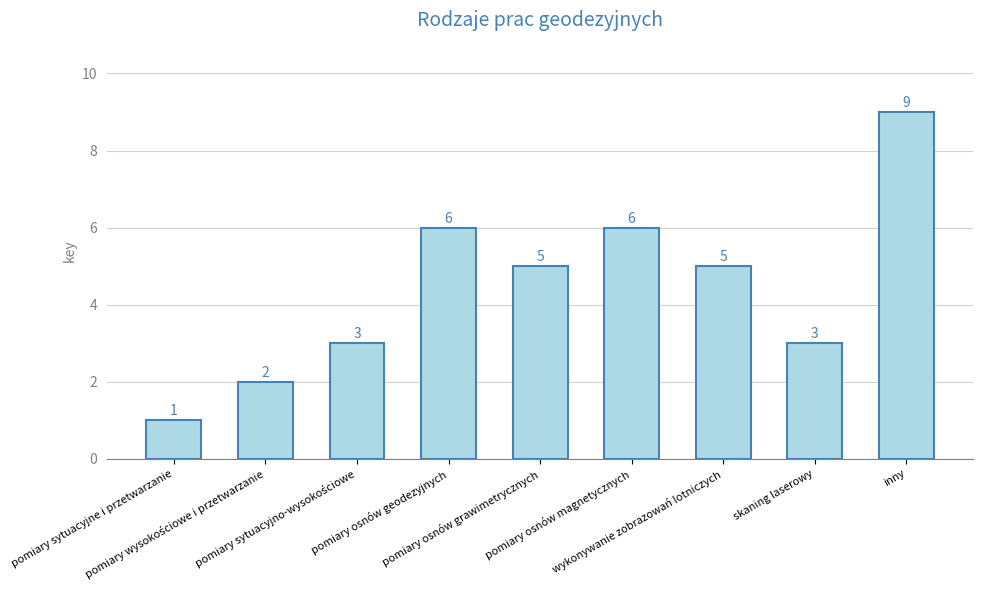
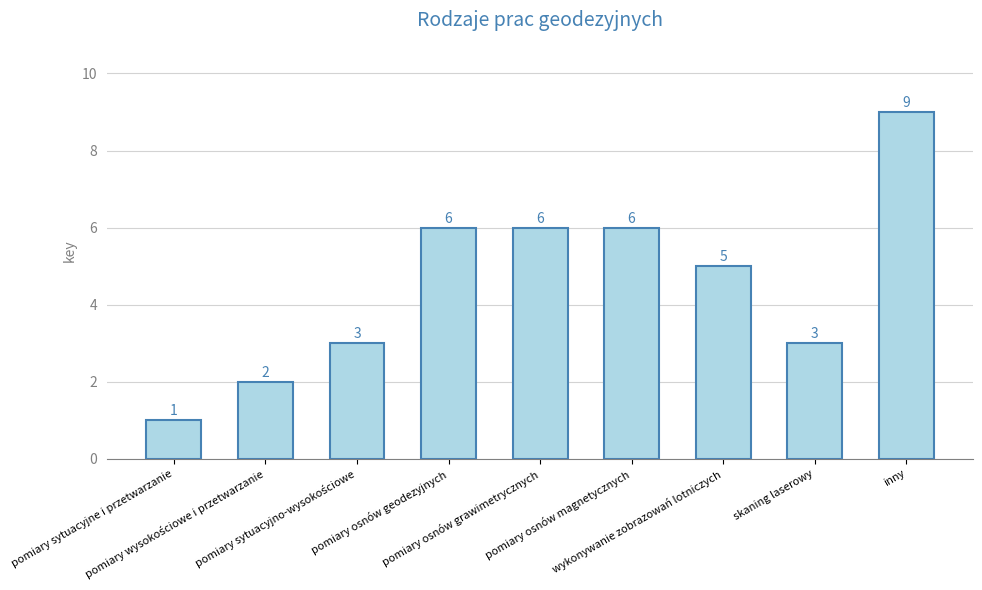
pomiary osnów grawimetrycznych: 5 -> 6
